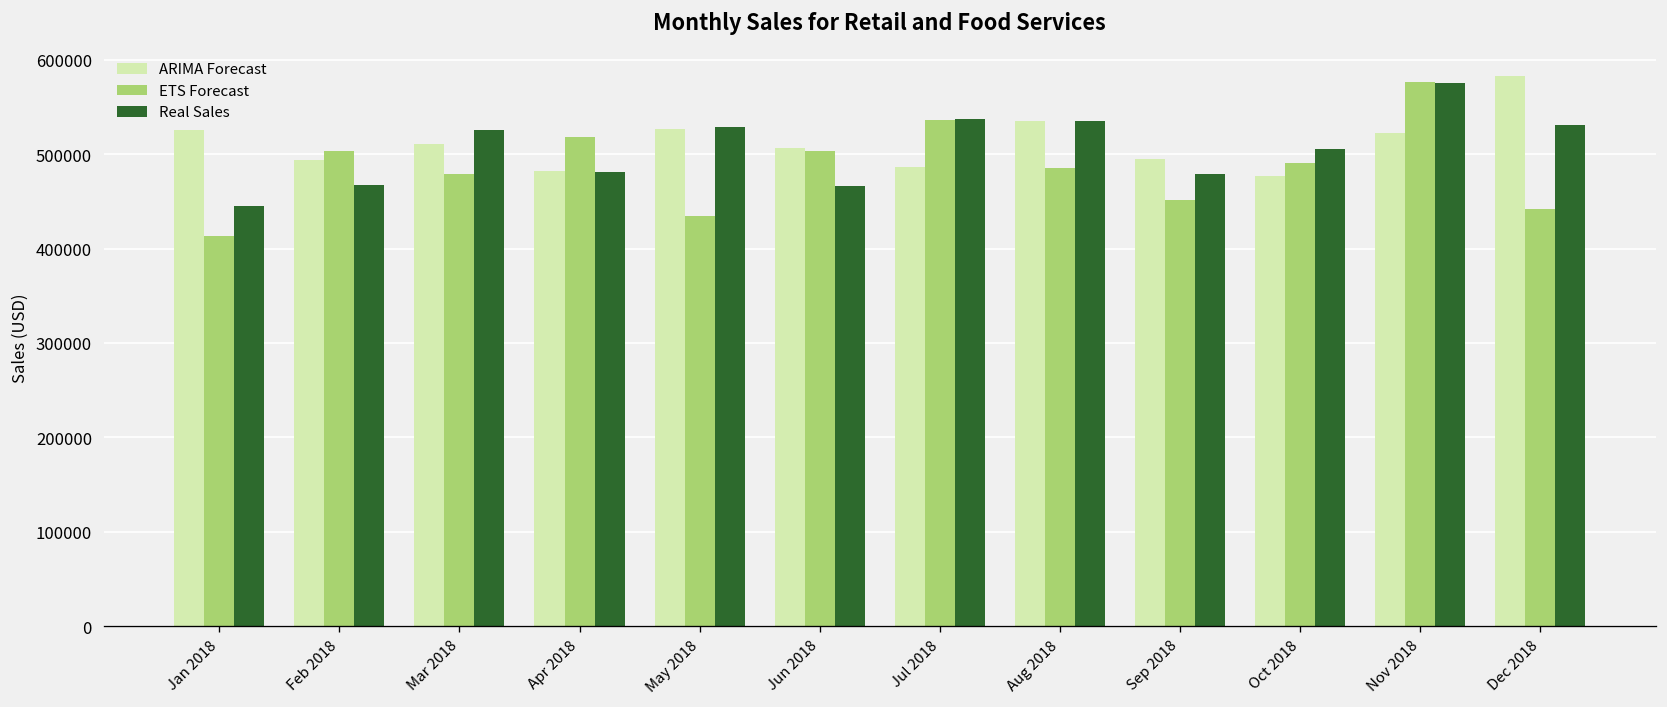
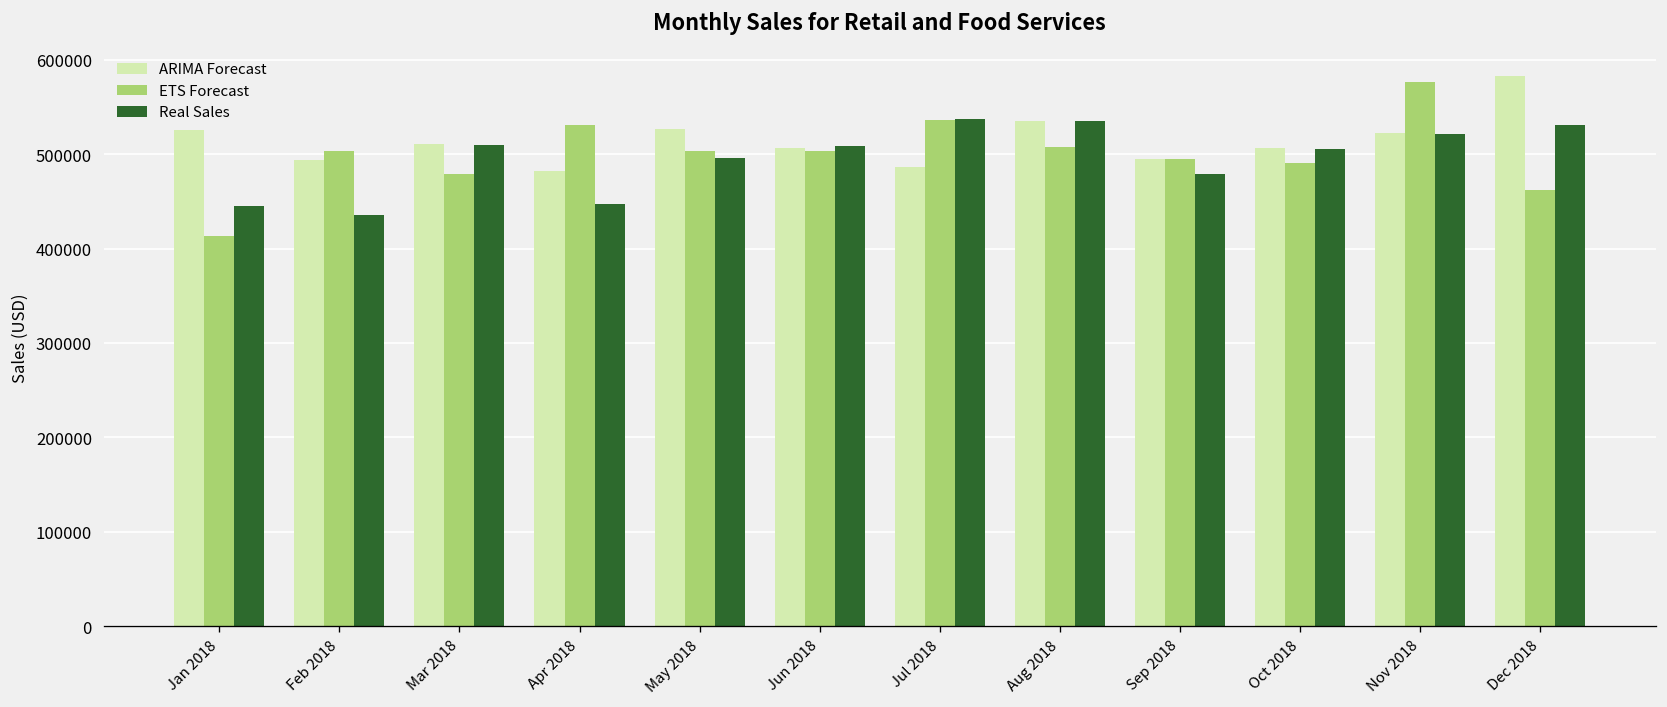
Real Sales, Feb 2018: 470000 -> 440000
Real Sales, Mar 2018: 530000 -> 510000
ETS Forecast, Apr 2018: 520000 -> 530000
Real Sales, Apr 2018: 480000 -> 450000
ETS Forecast, May 2018: 430000 -> 500000
Real Sales, May 2018: 530000 -> 500000
Real Sales, Jun 2018: 470000 -> 510000
ETS Forecast, Aug 2018: 490000 -> 510000
ETS Forecast, Sep 2018: 450000 -> 490000
ARIMA Forecast, Oct 2018: 480000 -> 510000
Real Sales, Nov 2018: 580000 -> 520000
ETS Forecast, Dec 2018: 440000 -> 460000
